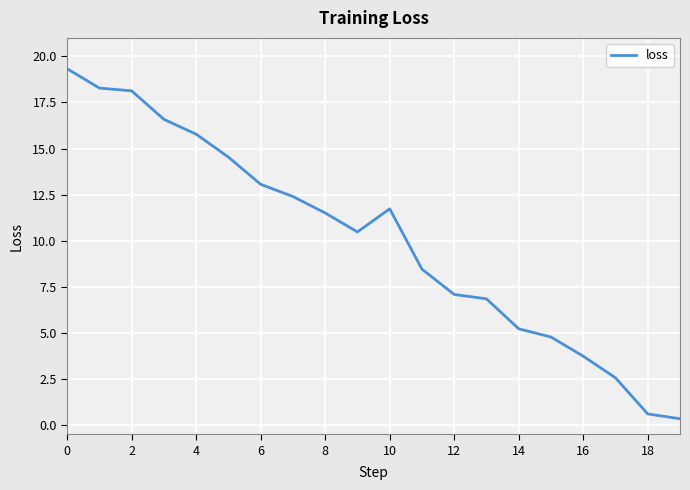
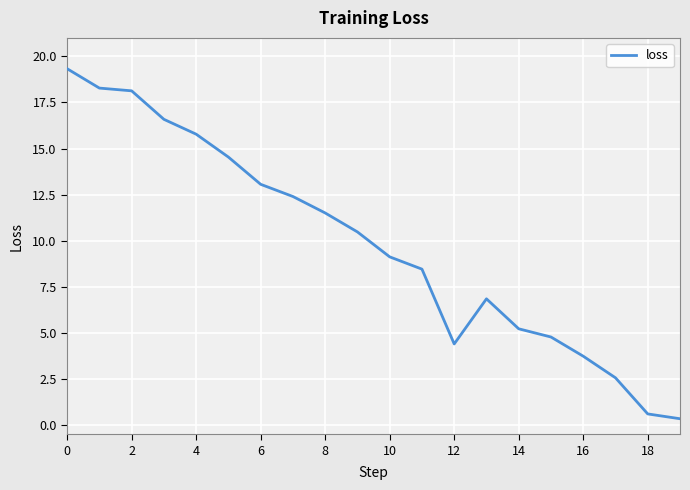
10: 11.7 -> 9.1
12: 7.1 -> 4.4
